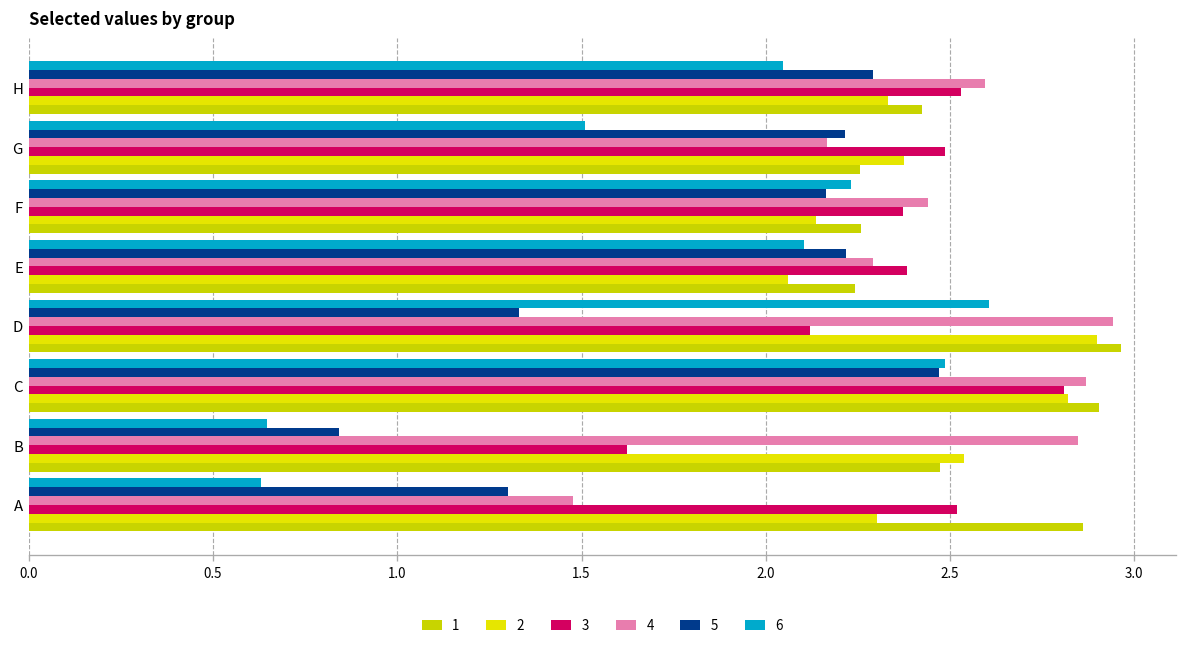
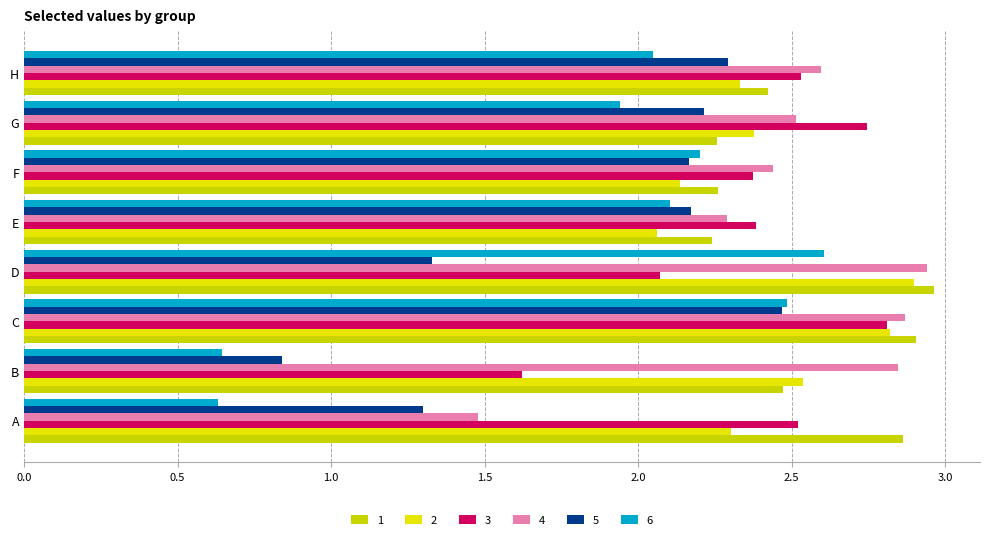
6, G: 1.51 -> 1.94
4, G: 2.17 -> 2.51
3, G: 2.49 -> 2.75
6, F: 2.23 -> 2.20
5, E: 2.22 -> 2.17
3, D: 2.12 -> 2.07
